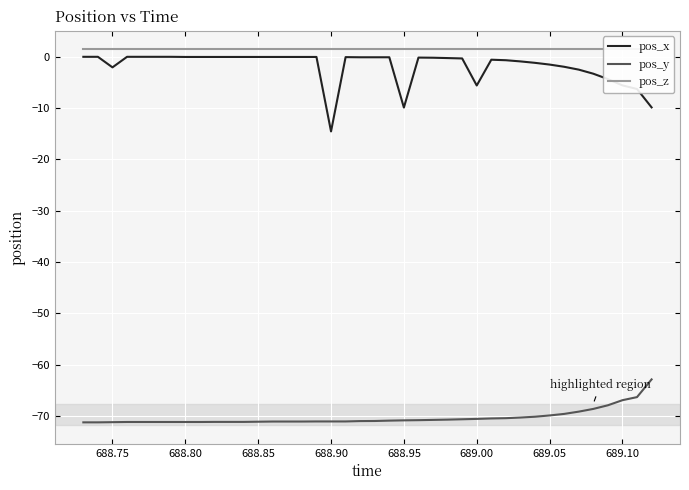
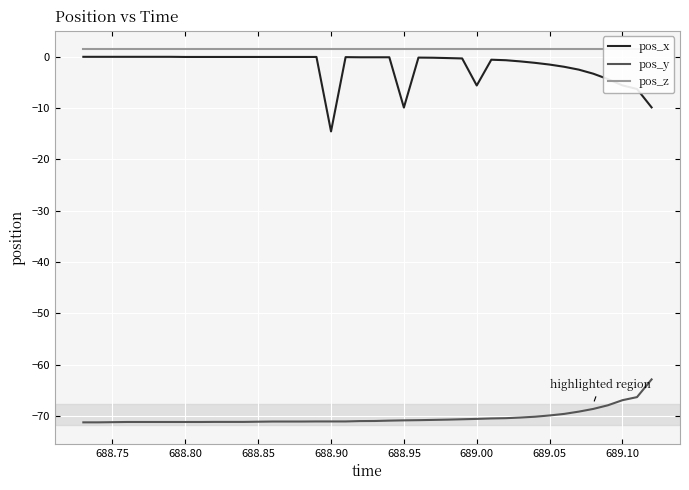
pos_x, 688.75: -2 -> 0
